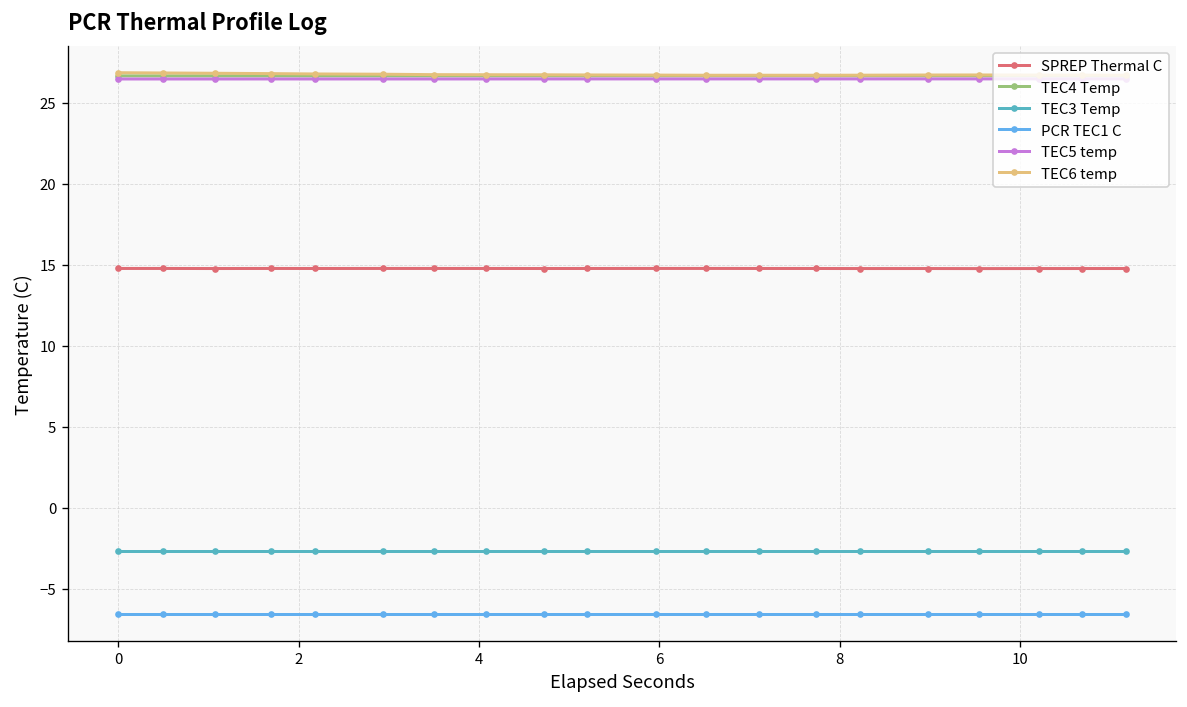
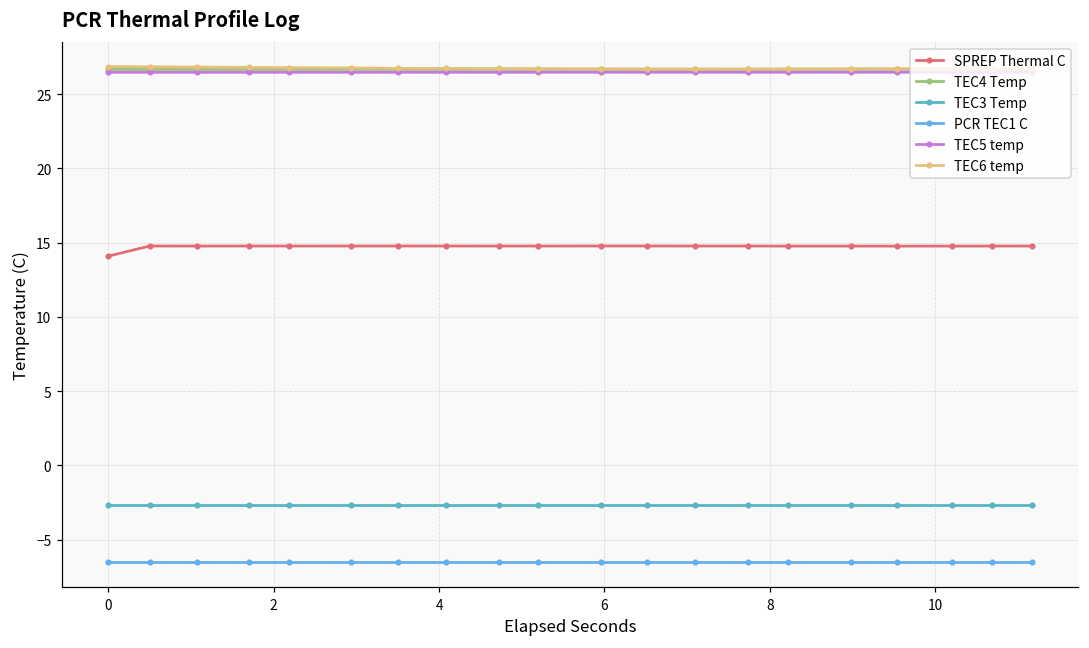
SPREP Thermal C, 0: 14.8 -> 14.1
